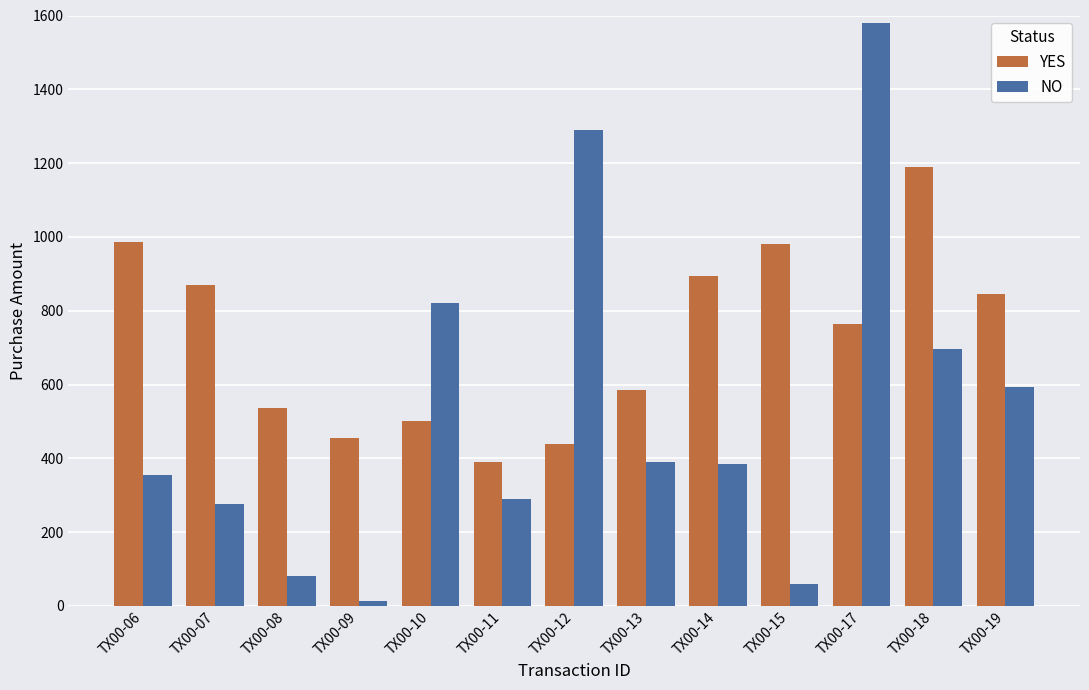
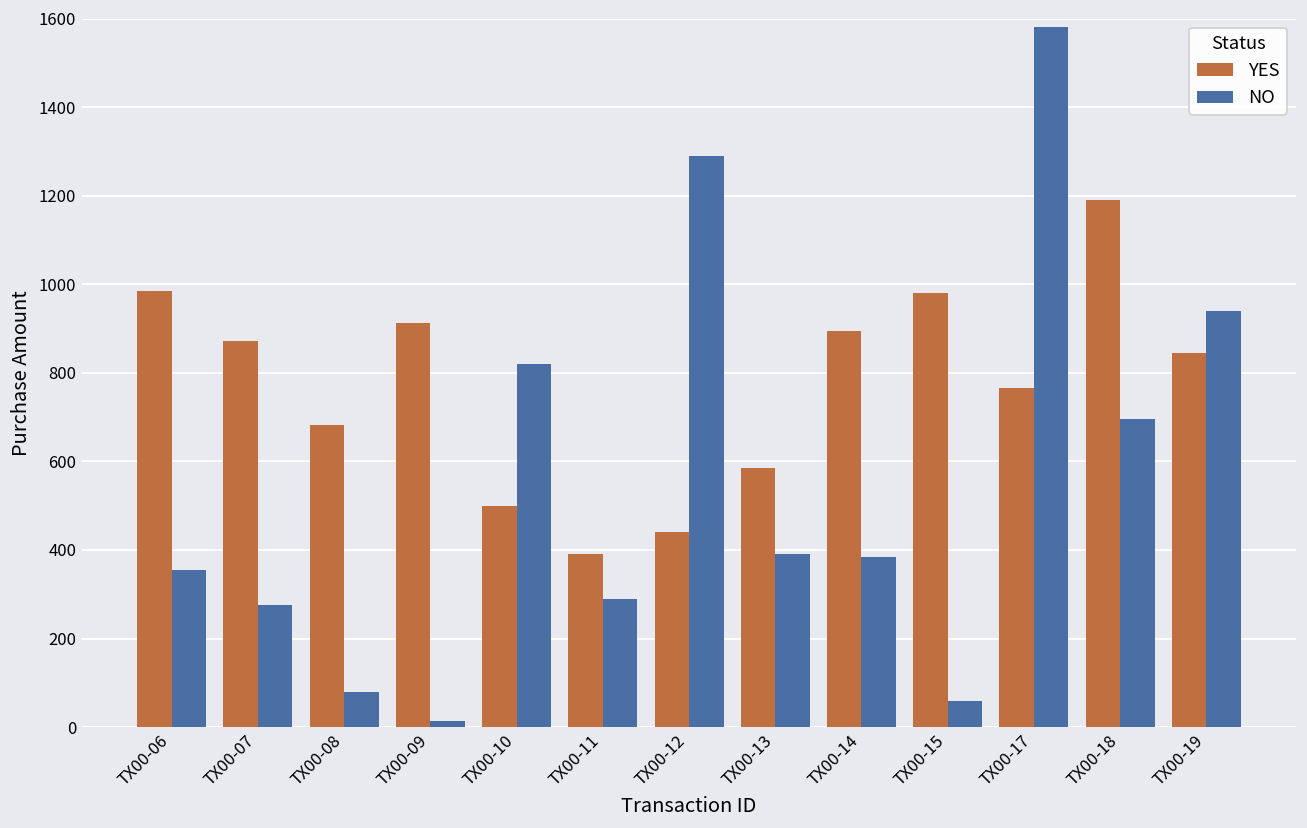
YES, TX00-08: 540 -> 680
YES, TX00-09: 460 -> 910
NO, TX00-19: 590 -> 940
